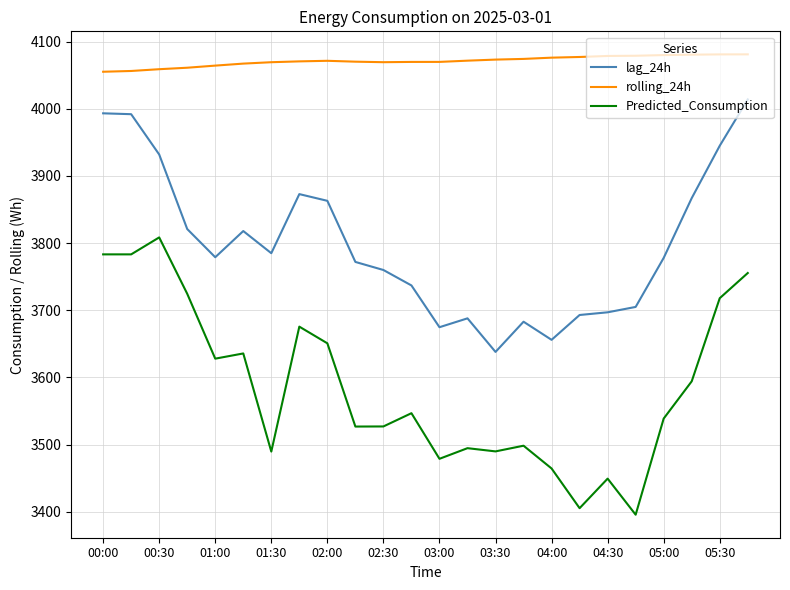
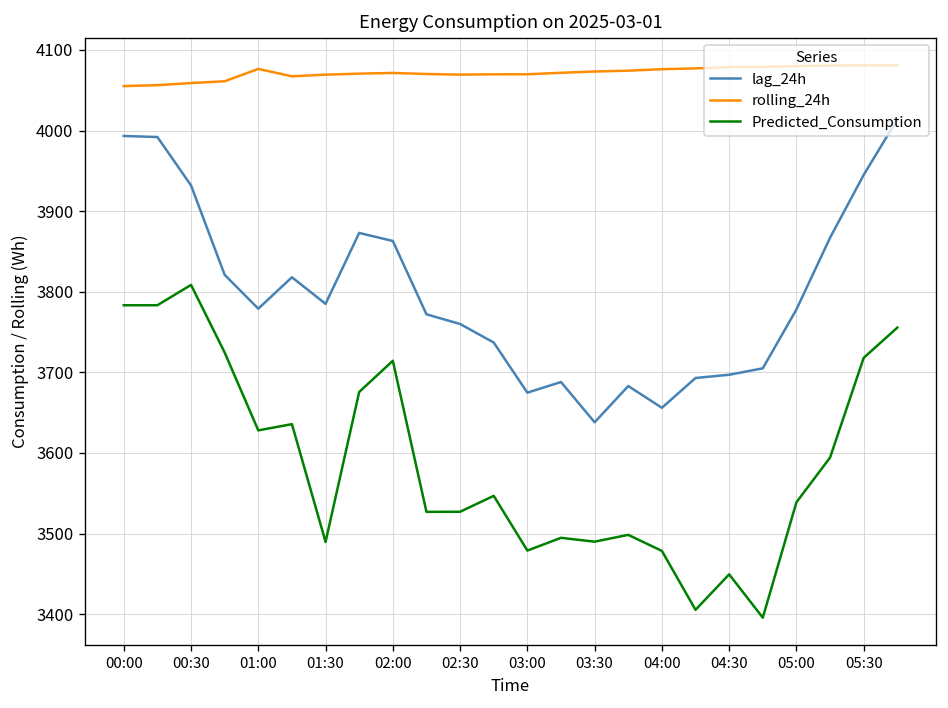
rolling_24h, 01:00: 4060 -> 4080
Predicted_Consumption, 02:00: 3650 -> 3710
Predicted_Consumption, 04:00: 3460 -> 3480
